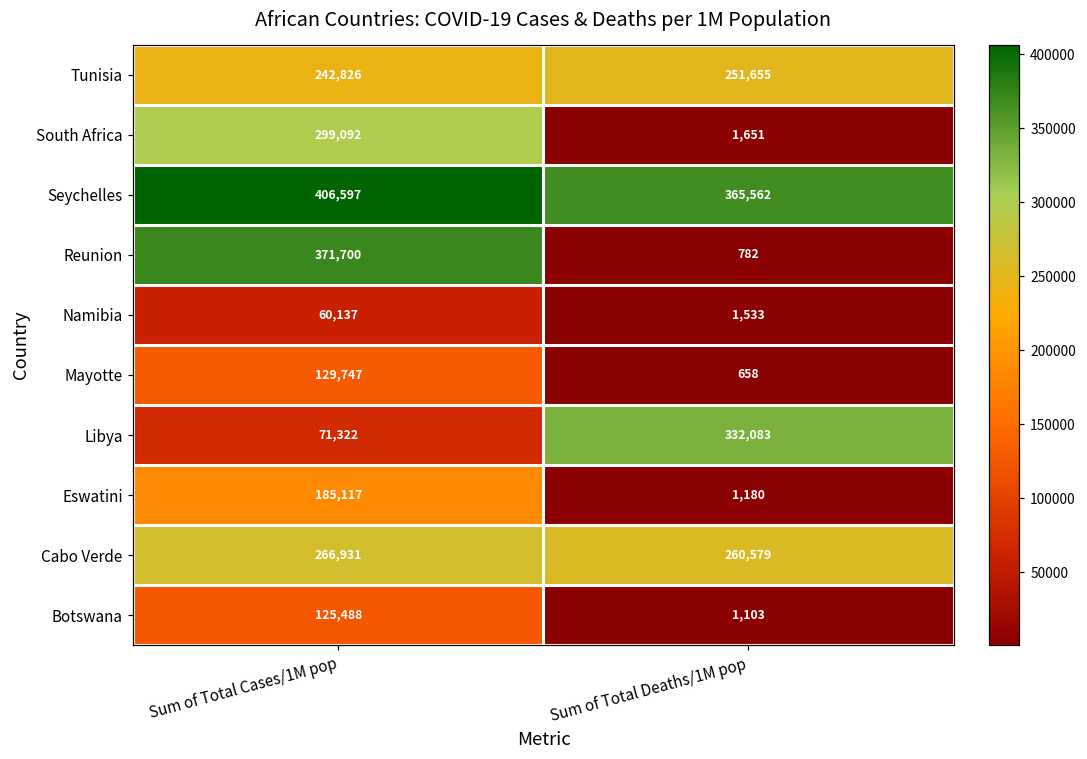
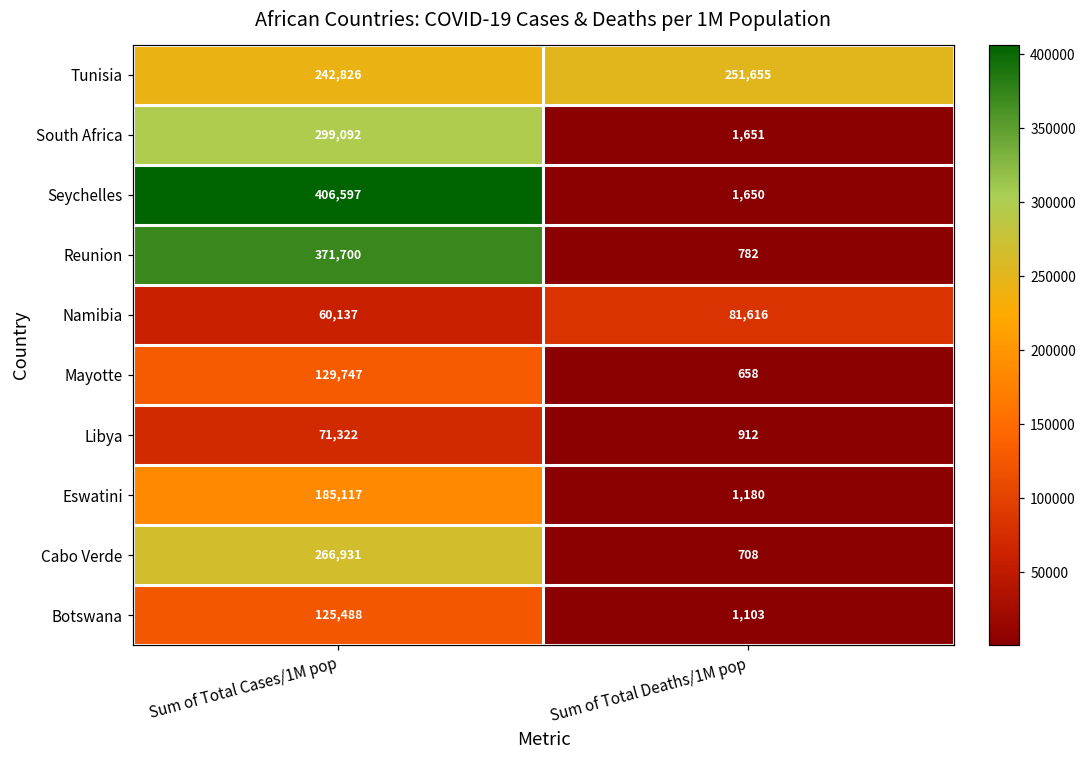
Seychelles, Sum of Total Deaths/1M pop: 365,562 -> 1,650
Namibia, Sum of Total Deaths/1M pop: 1,533 -> 81,616
Libya, Sum of Total Deaths/1M pop: 332,083 -> 912
Cabo Verde, Sum of Total Deaths/1M pop: 260,579 -> 708
